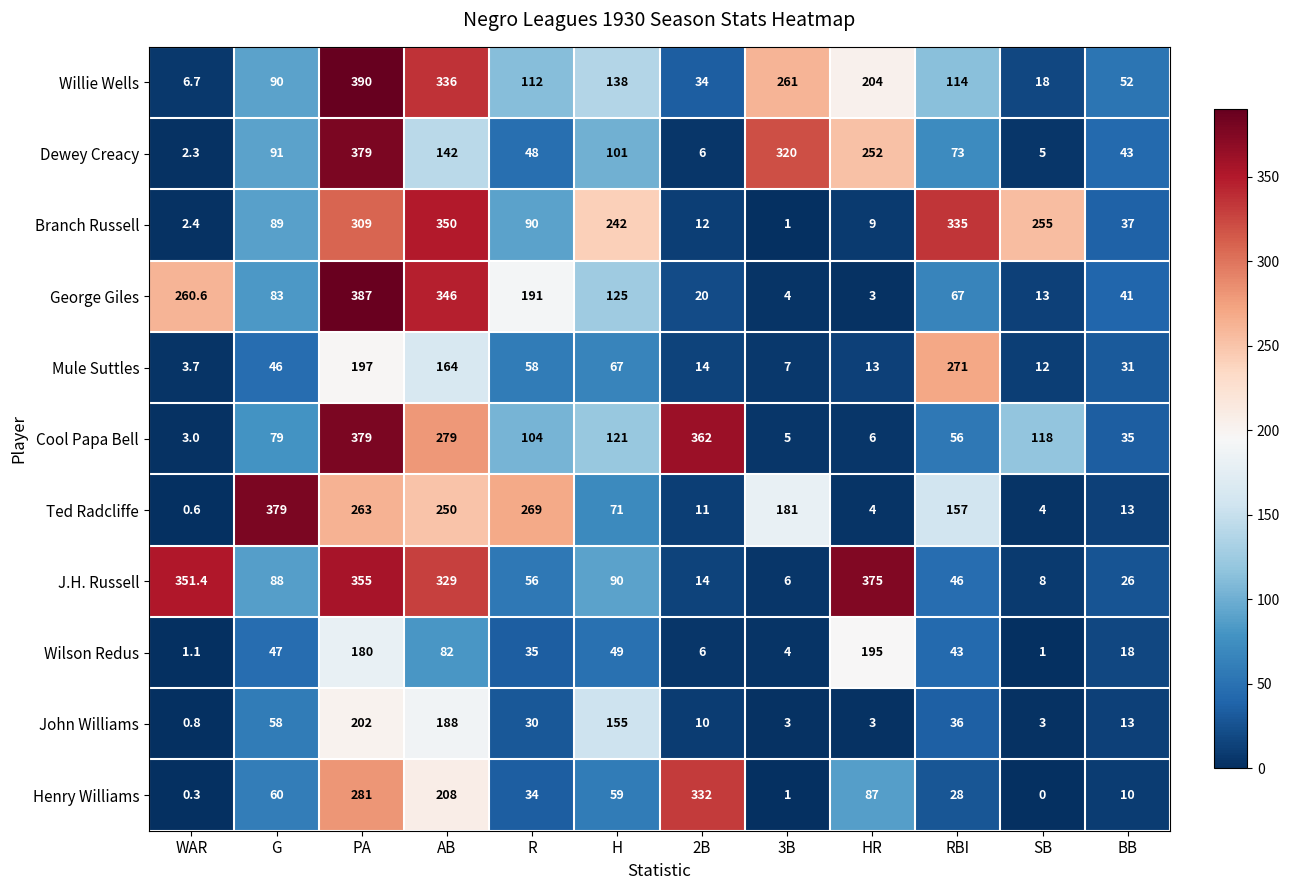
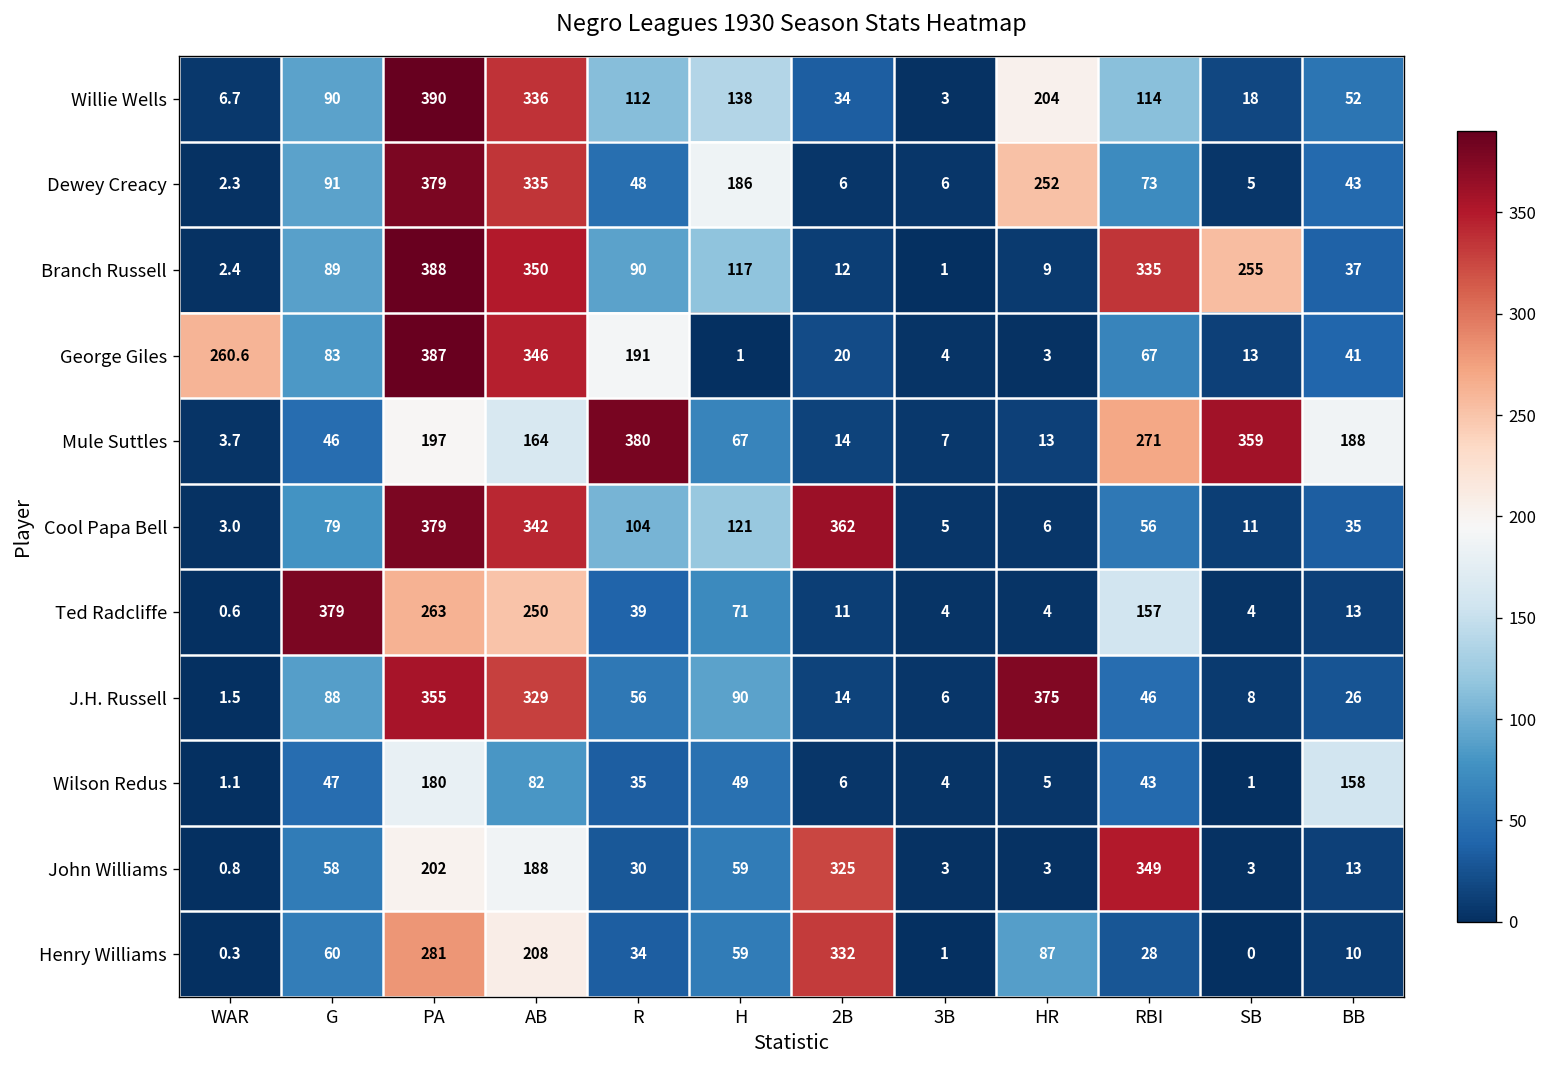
Willie Wells, 3B: 261 -> 3
Dewey Creacy, AB: 142 -> 335
Dewey Creacy, H: 101 -> 186
Dewey Creacy, 3B: 320 -> 6
Branch Russell, PA: 309 -> 388
Branch Russell, H: 242 -> 117
George Giles, H: 125 -> 1
Mule Suttles, R: 58 -> 380
Mule Suttles, SB: 12 -> 359
Mule Suttles, BB: 31 -> 188
Cool Papa Bell, AB: 279 -> 342
Cool Papa Bell, SB: 118 -> 11
Ted Radcliffe, R: 269 -> 39
Ted Radcliffe, 3B: 181 -> 4
J.H. Russell, WAR: 351.4 -> 1.5
Wilson Redus, HR: 195 -> 5
Wilson Redus, BB: 18 -> 158
John Williams, H: 155 -> 59
John Williams, 2B: 10 -> 325
John Williams, RBI: 36 -> 349
